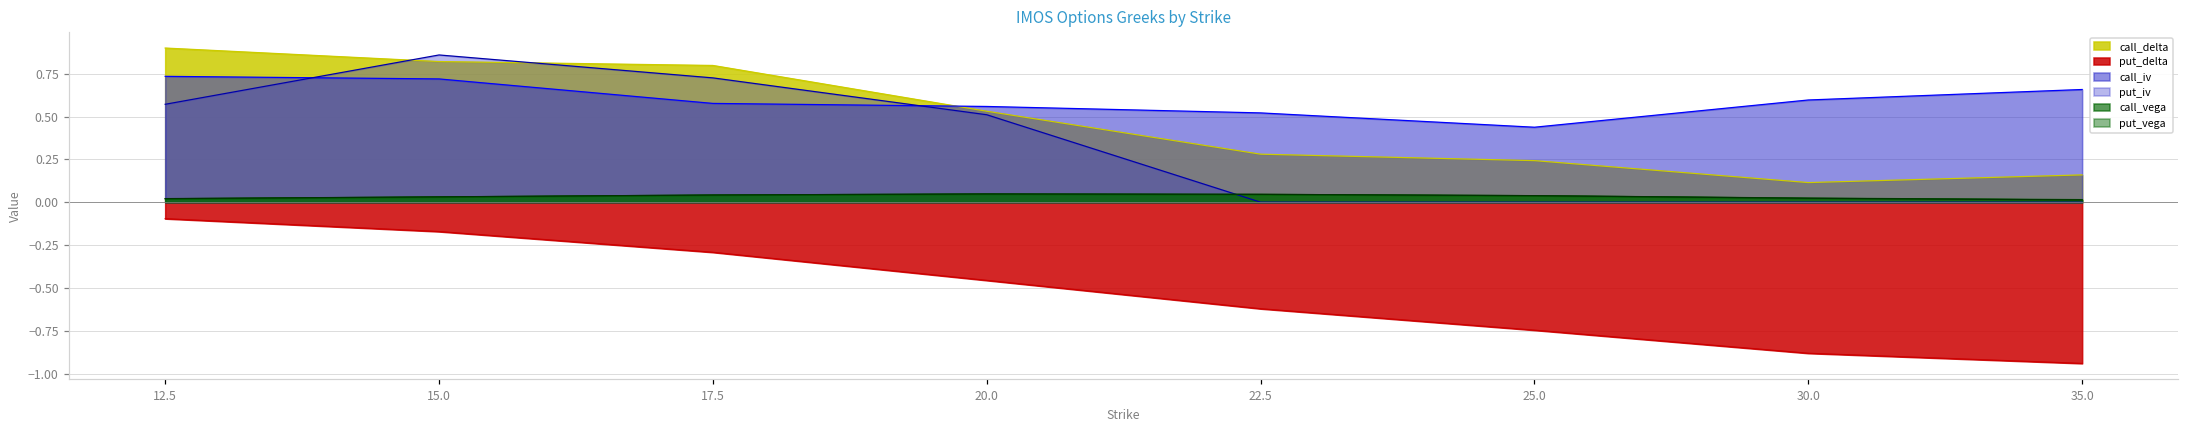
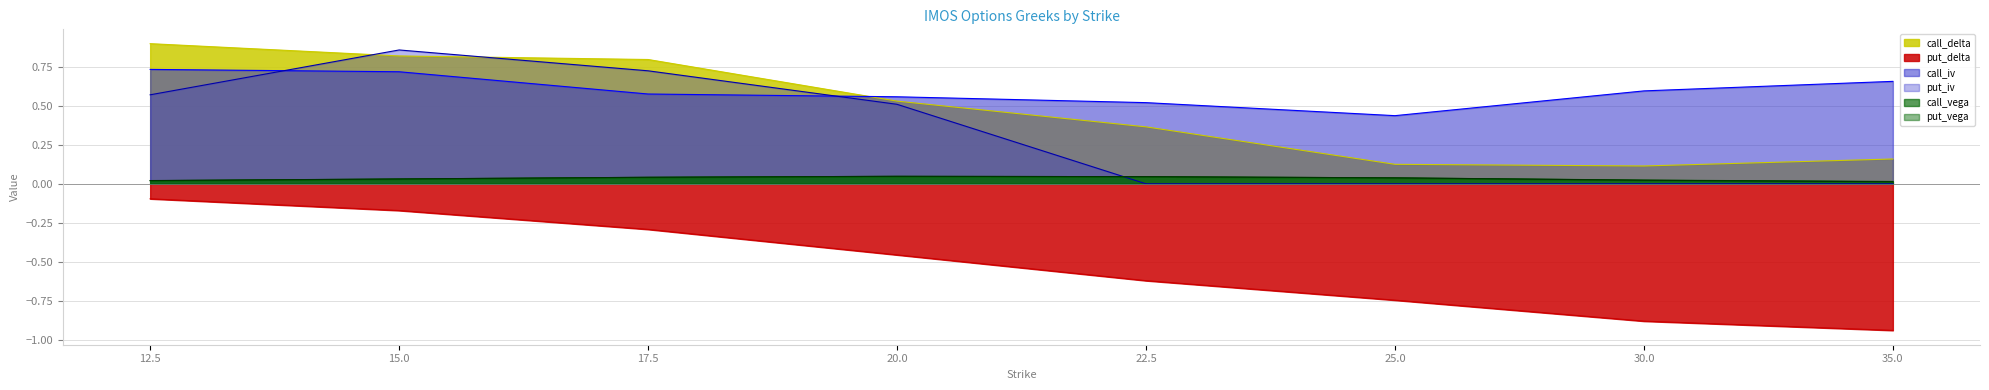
call_delta, 22.5: 0.28 -> 0.37
call_delta, 25.0: 0.24 -> 0.13
